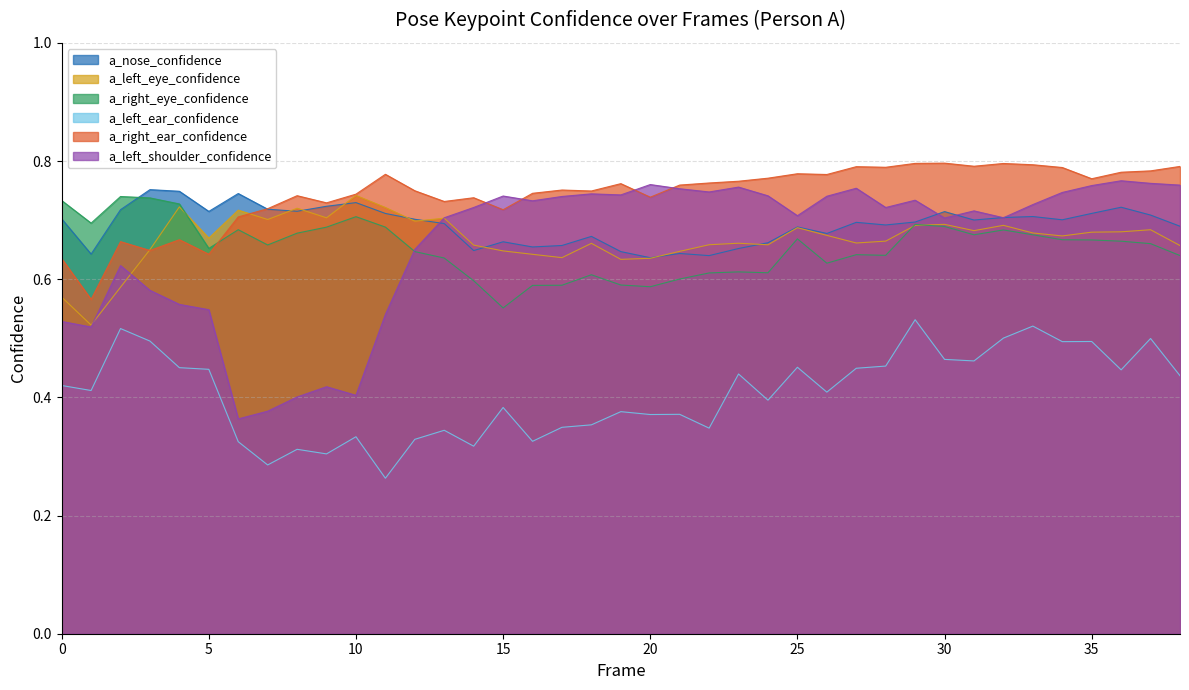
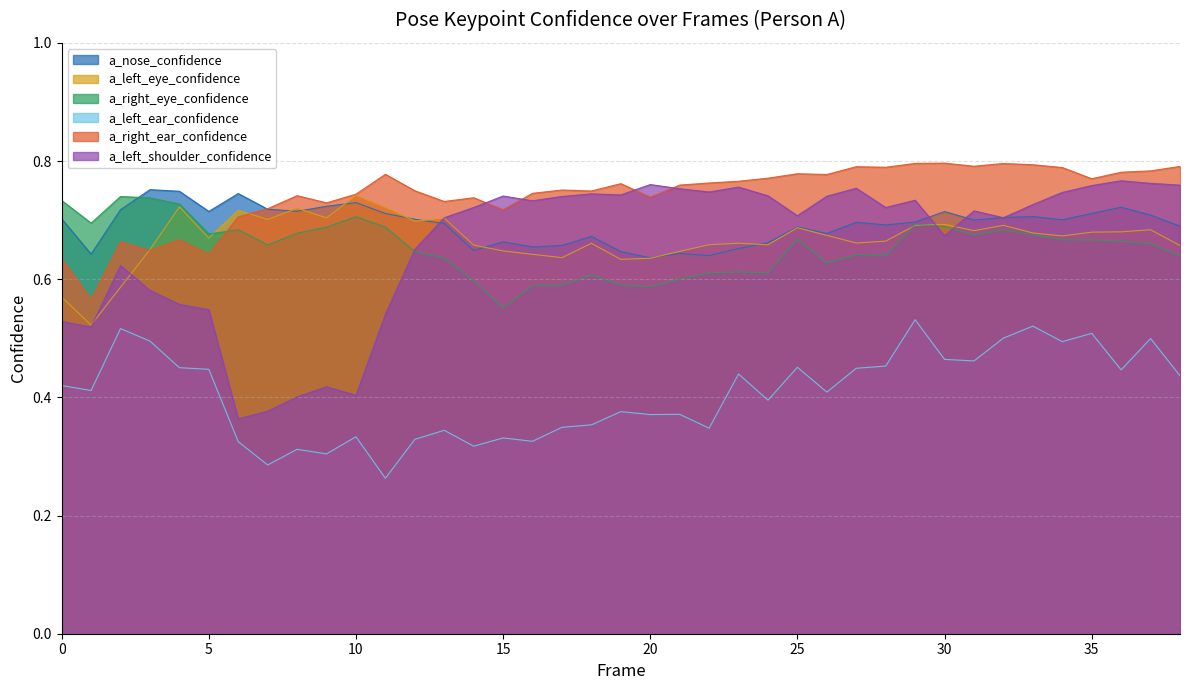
a_right_eye_confidence, 5: 0.65 -> 0.68
a_left_ear_confidence, 15: 0.38 -> 0.33
a_left_shoulder_confidence, 30: 0.70 -> 0.67
a_left_ear_confidence, 35: 0.49 -> 0.51
